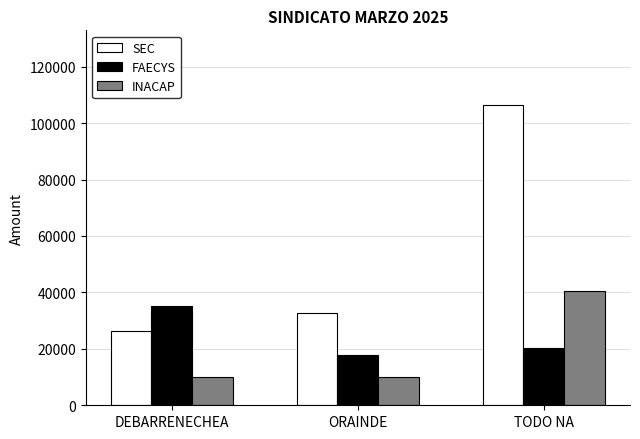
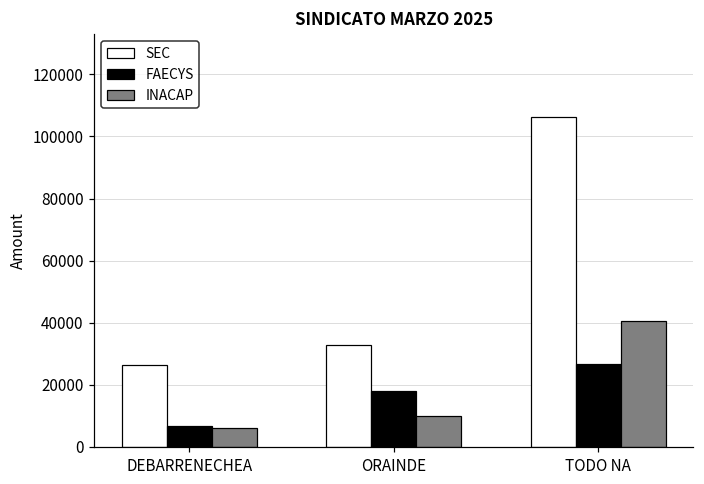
FAECYS, DEBARRENECHEA: 35000 -> 7000
INACAP, DEBARRENECHEA: 10000 -> 6000
FAECYS, TODO NA: 20000 -> 27000
